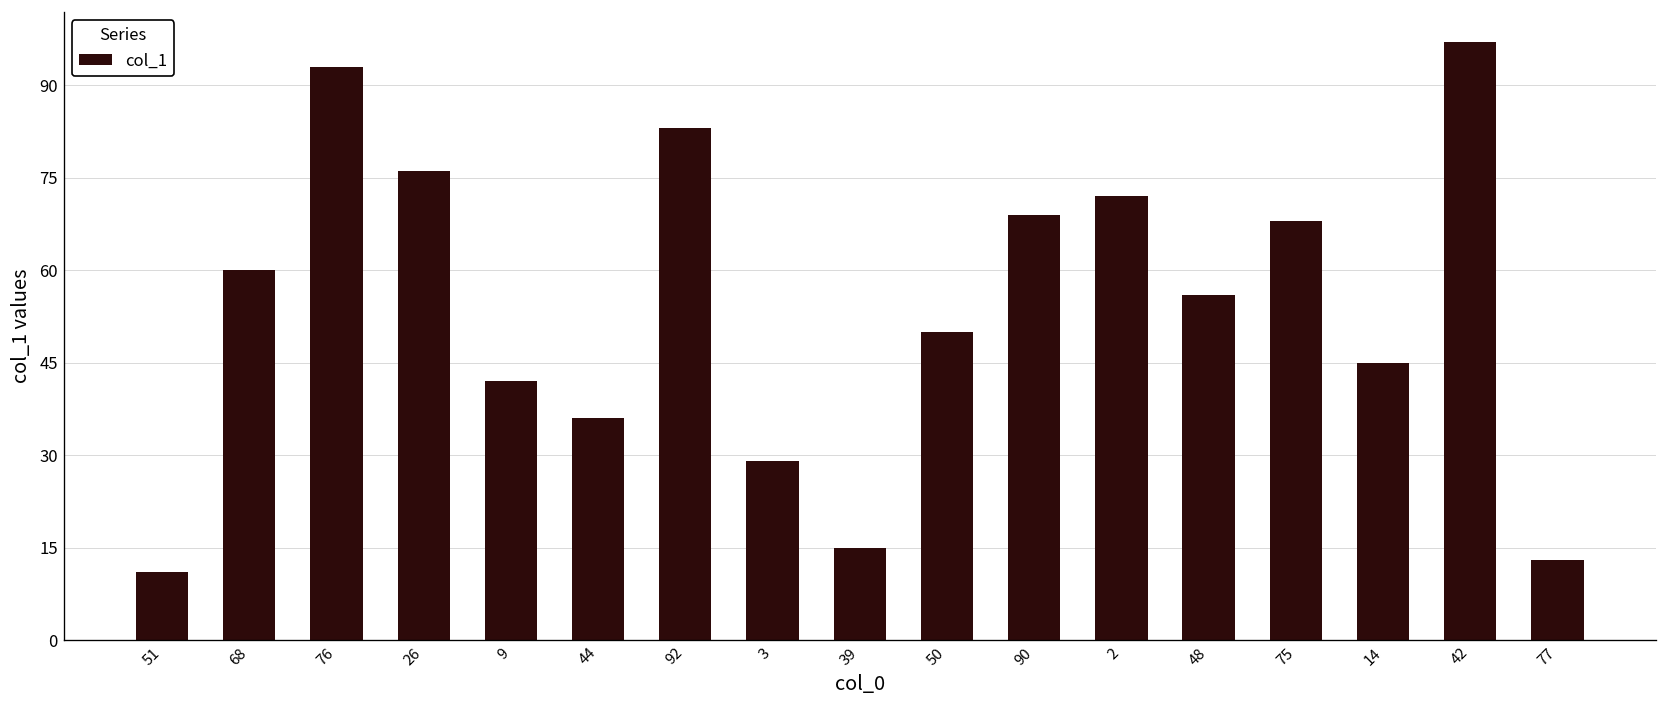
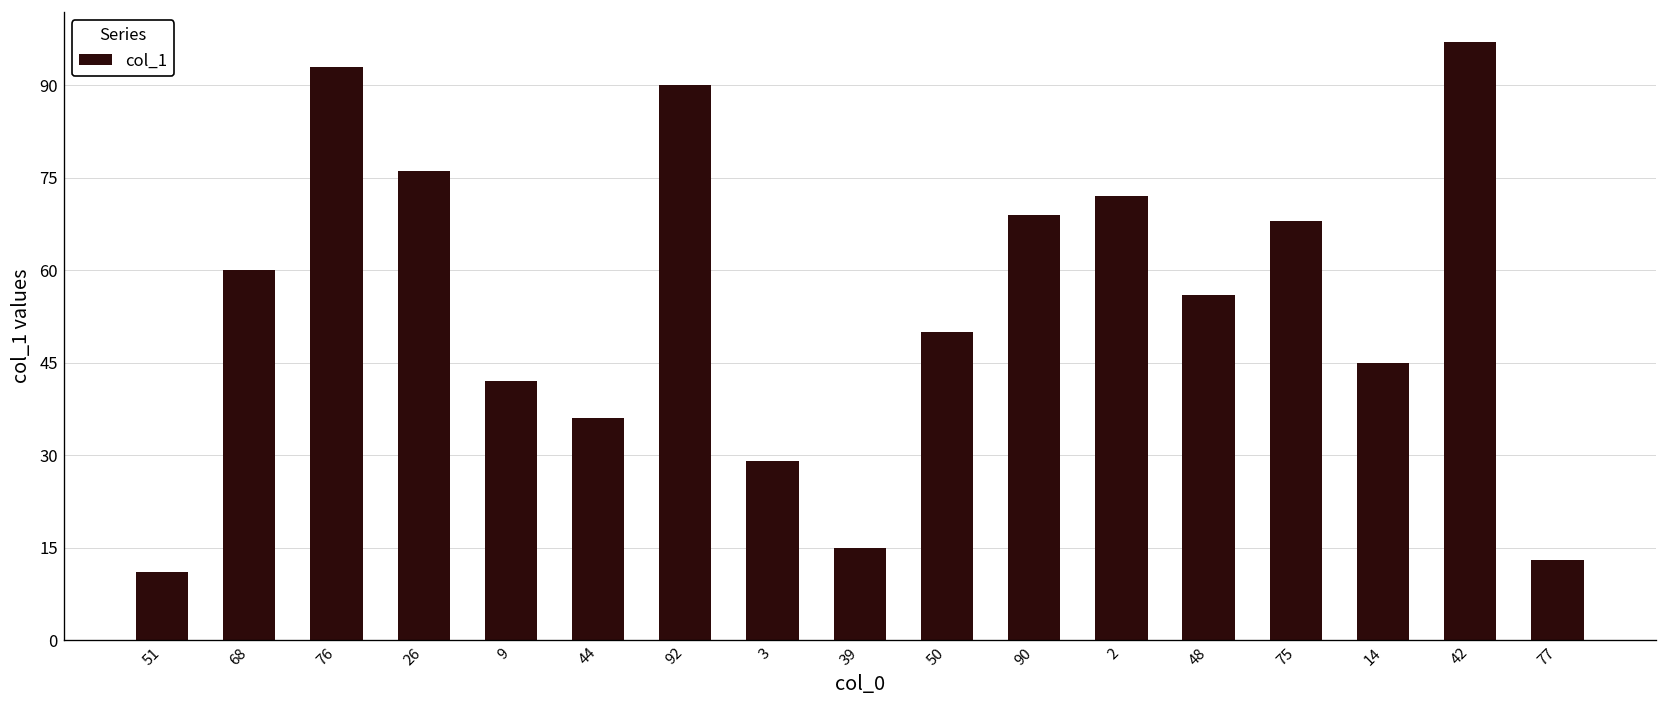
92: 83 -> 90
